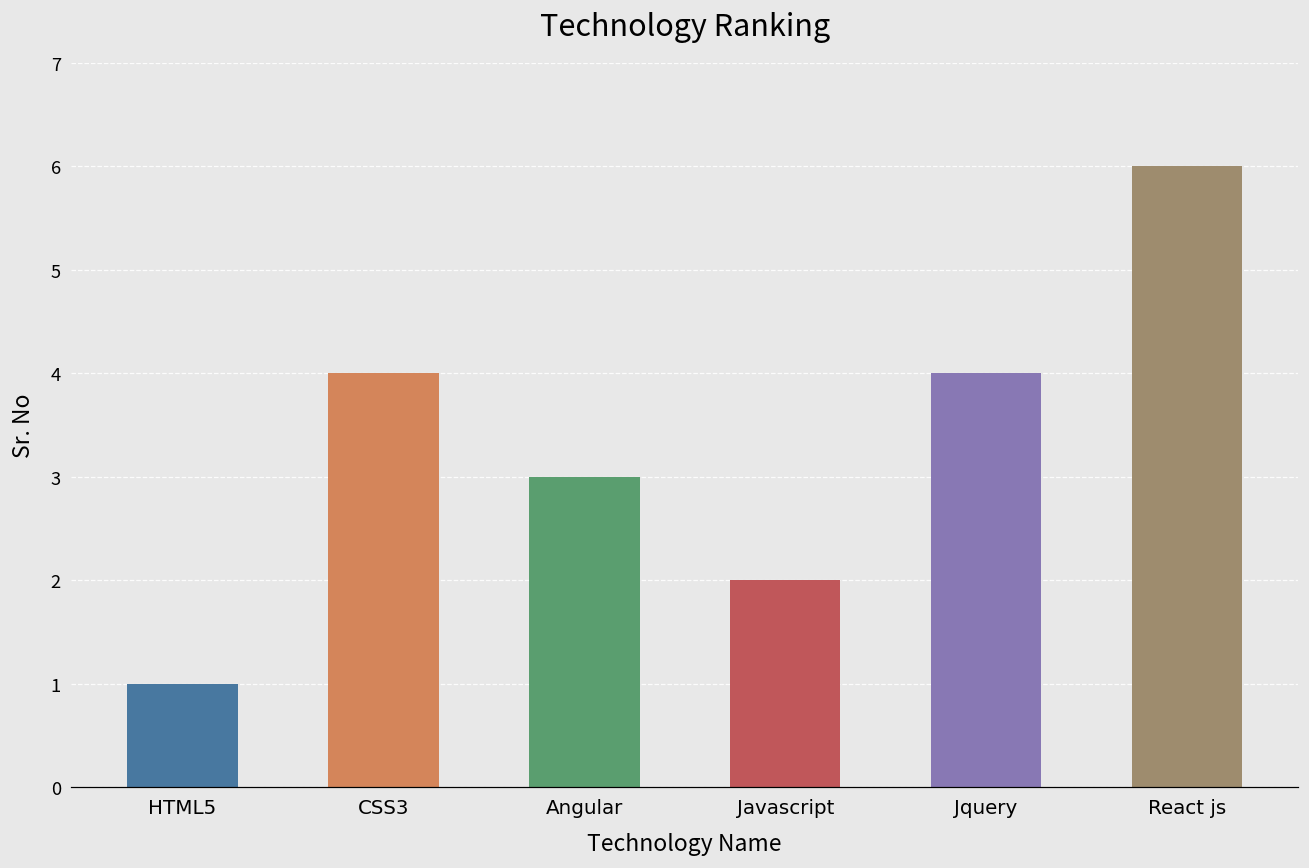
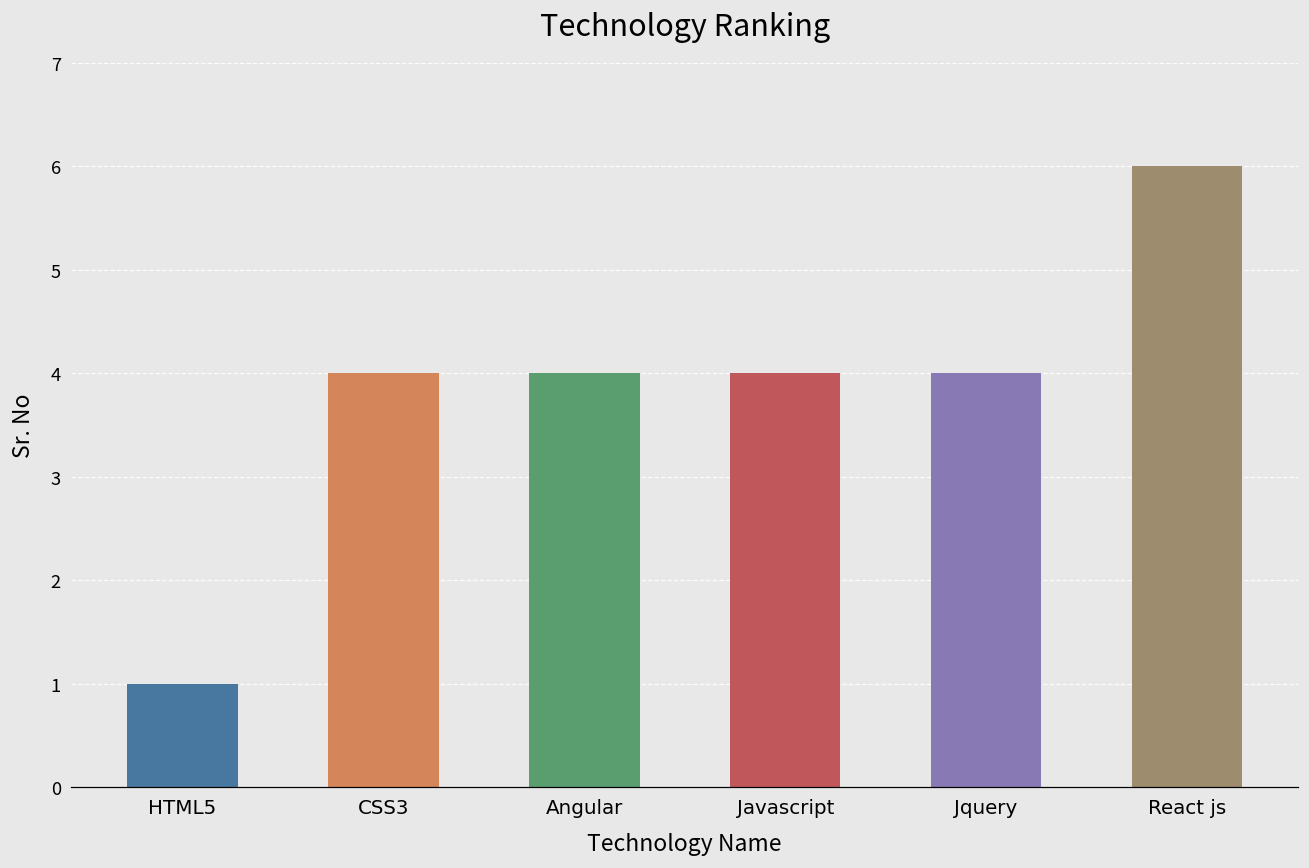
Angular: 3 -> 4
Javascript: 2 -> 4
